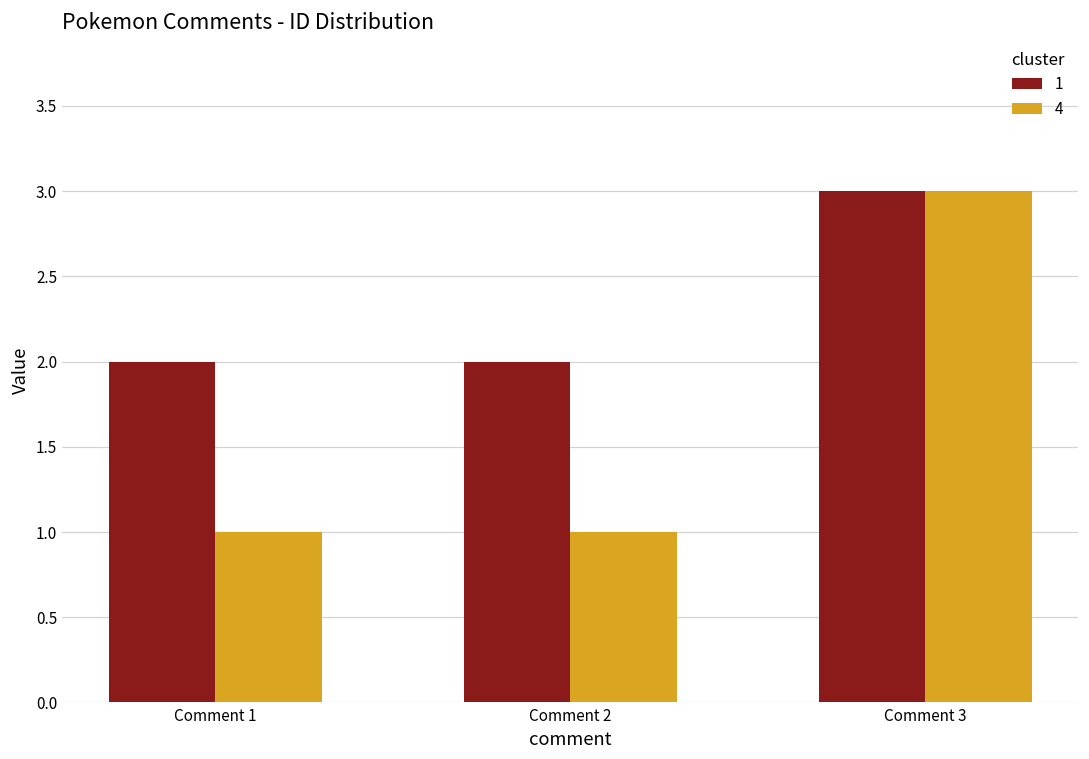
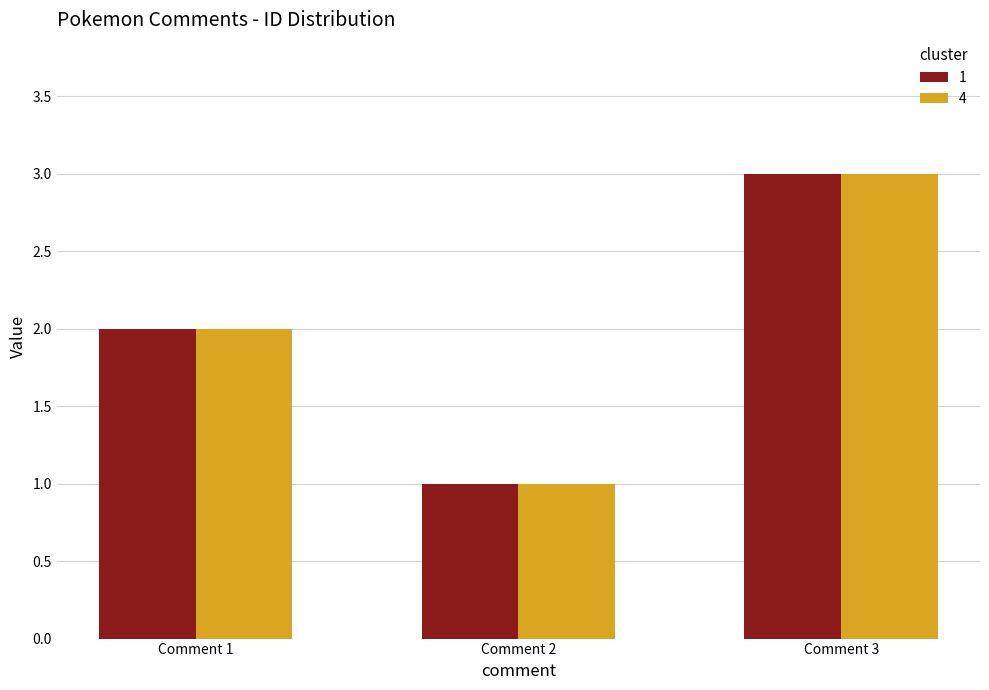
4, Comment 1: 1 -> 2
1, Comment 2: 2 -> 1
